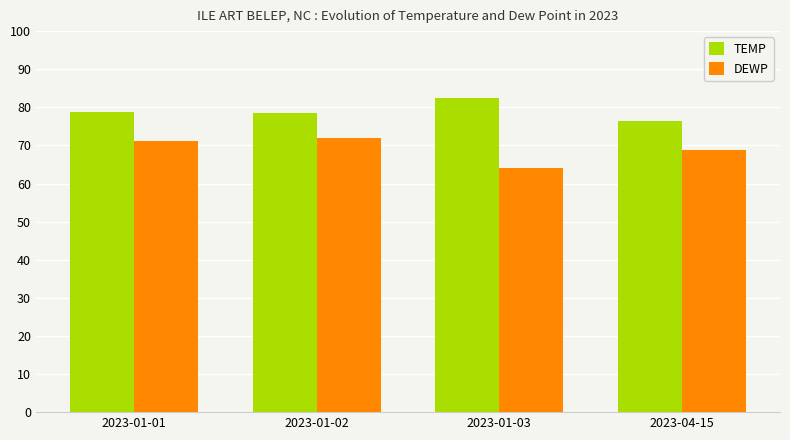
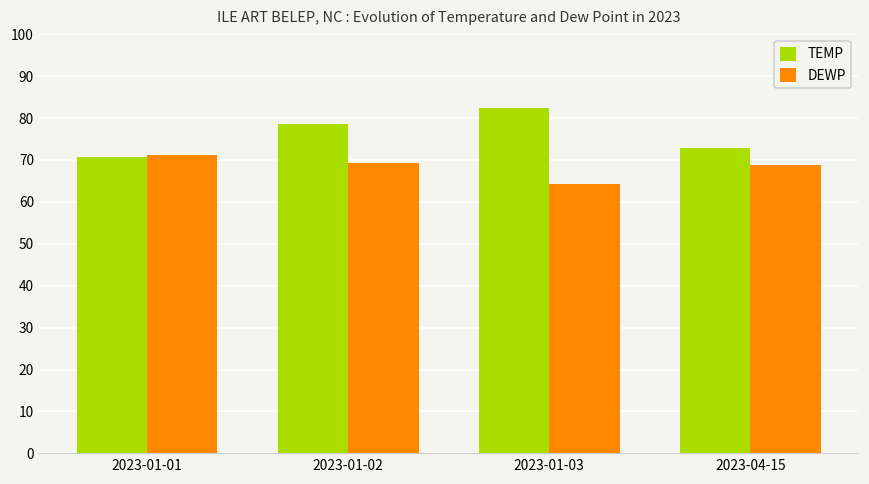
TEMP, 2023-01-01: 79 -> 71
DEWP, 2023-01-02: 72 -> 69
TEMP, 2023-04-15: 76 -> 73
